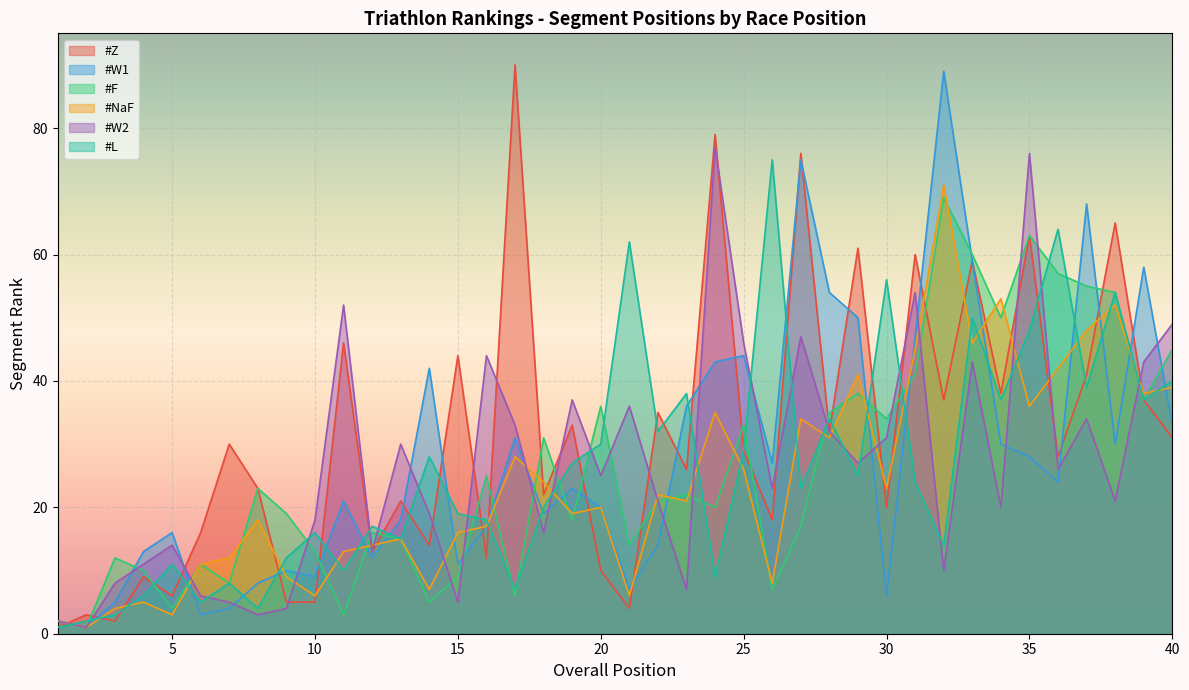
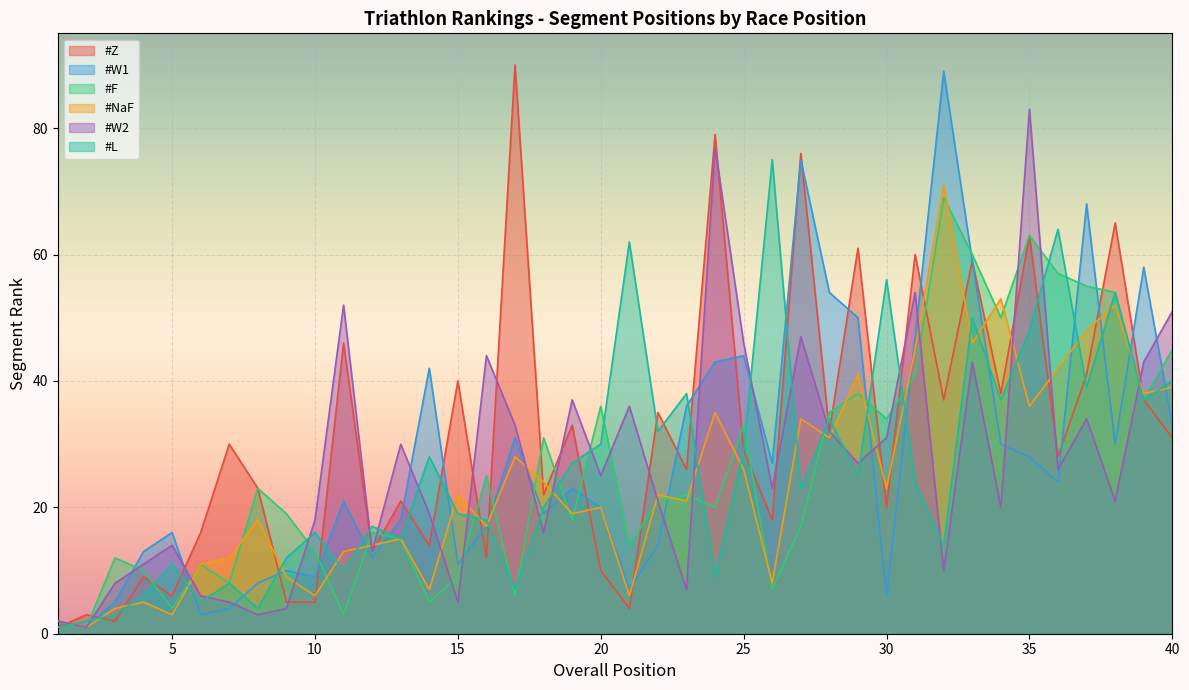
#Z, 15: 44 -> 40
#NaF, 15: 16 -> 22
#W2, 35: 76 -> 83
#W2, 40: 49 -> 51
